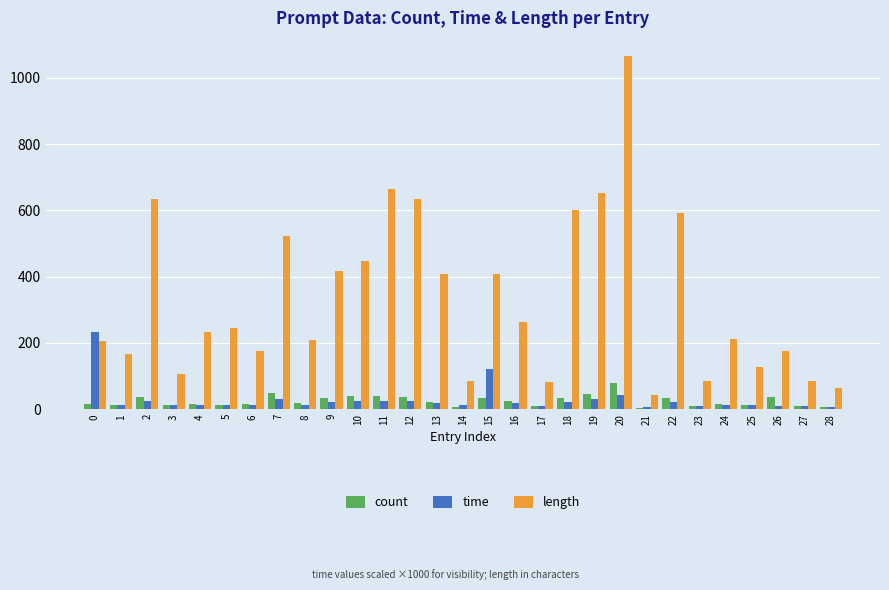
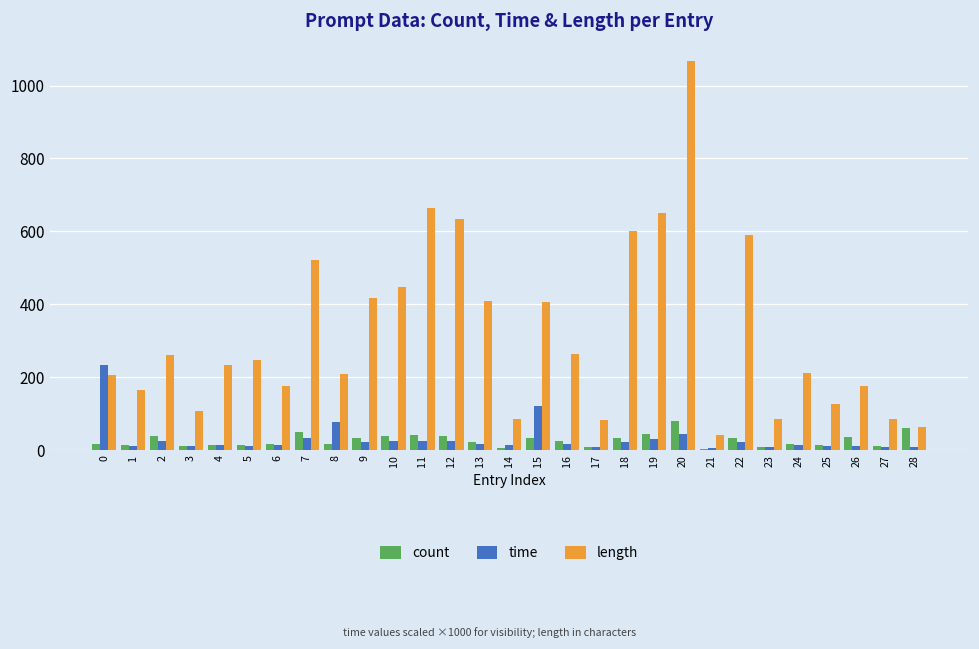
length, 2: 640 -> 260
time, 8: 10 -> 80
count, 28: 10 -> 60
